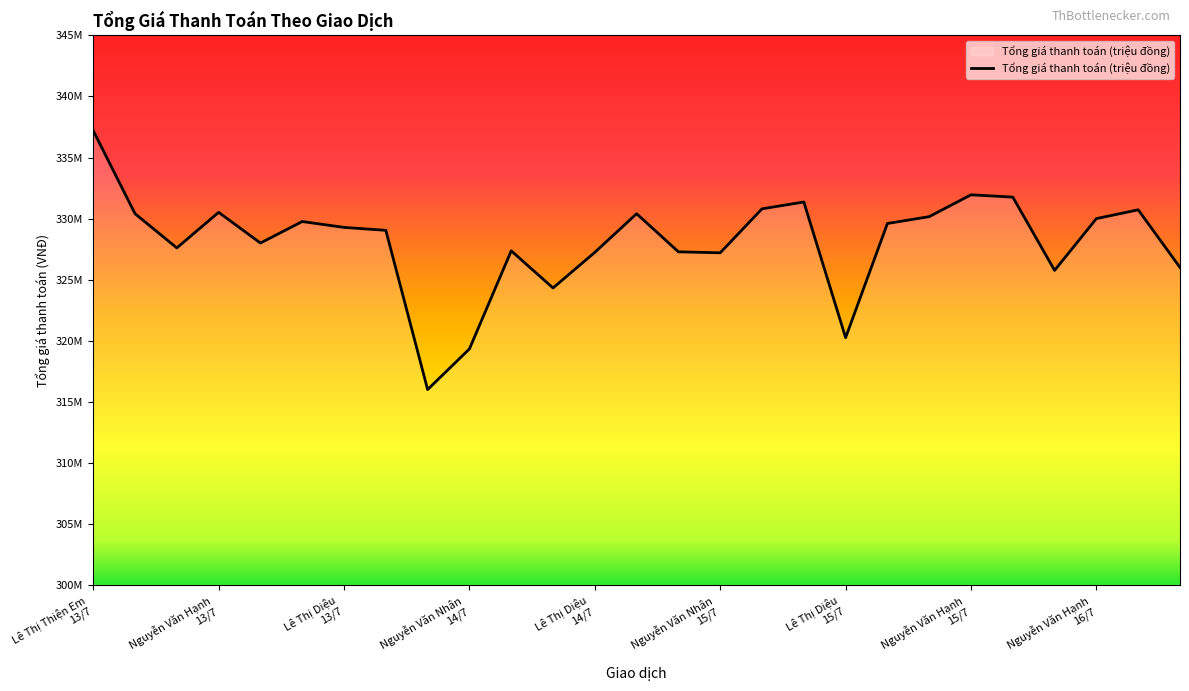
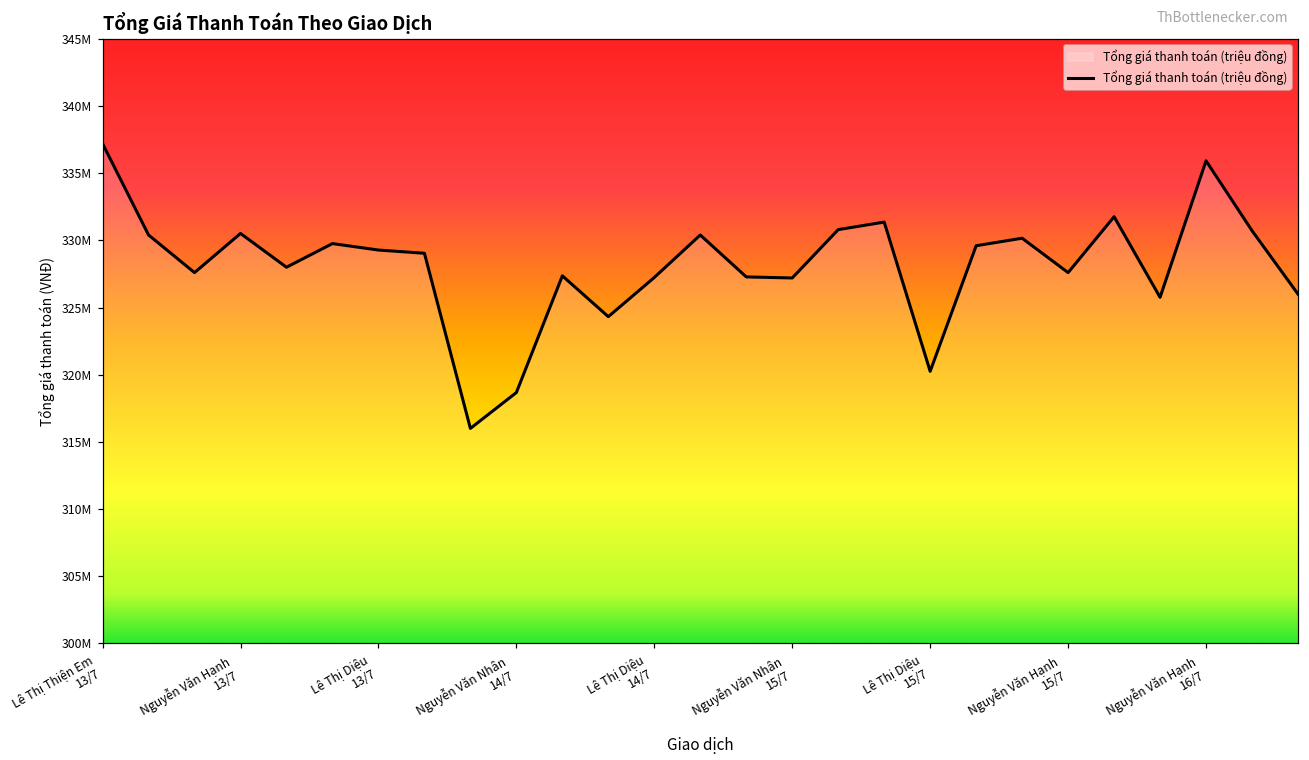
Nguyễn Văn Nhân 14/7: 319300000 -> 318700000
Nguyễn Văn Hạnh 15/7: 331900000 -> 327600000
Nguyễn Văn Hạnh 16/7: 330000000 -> 335900000
